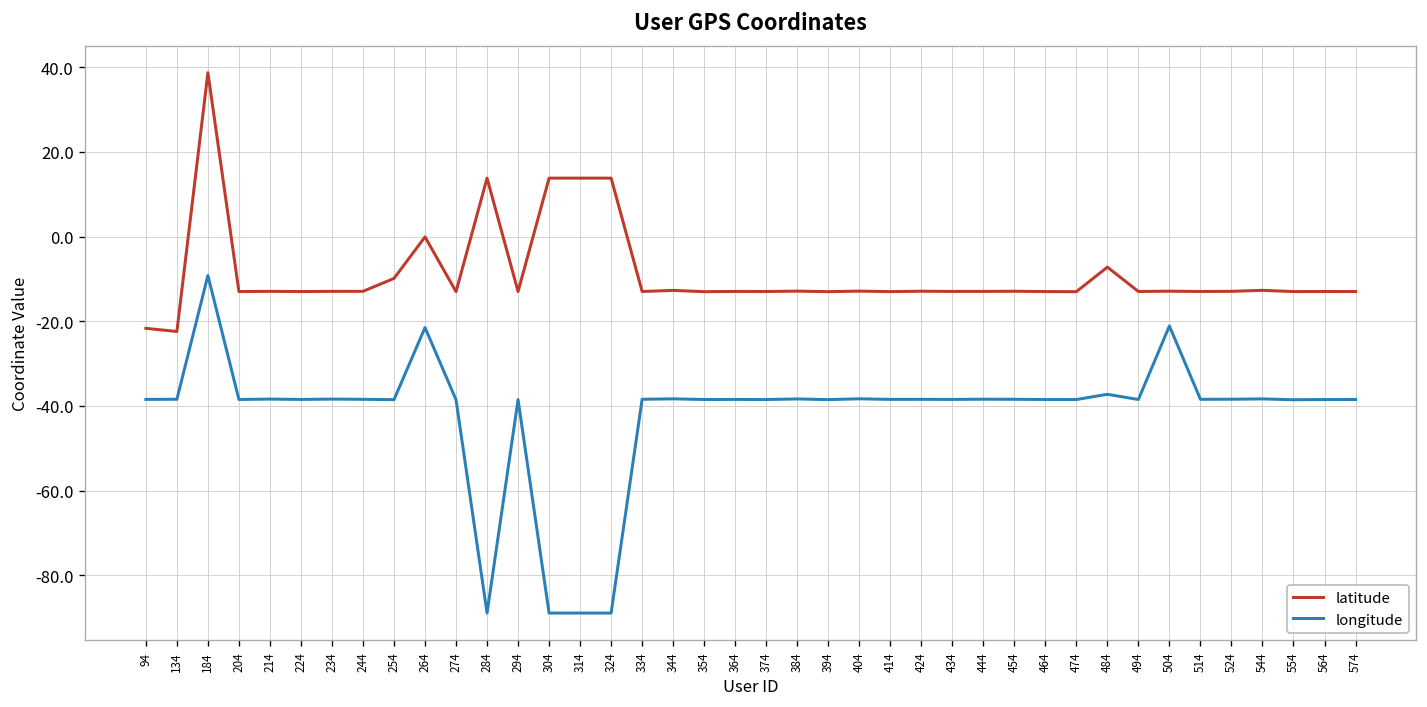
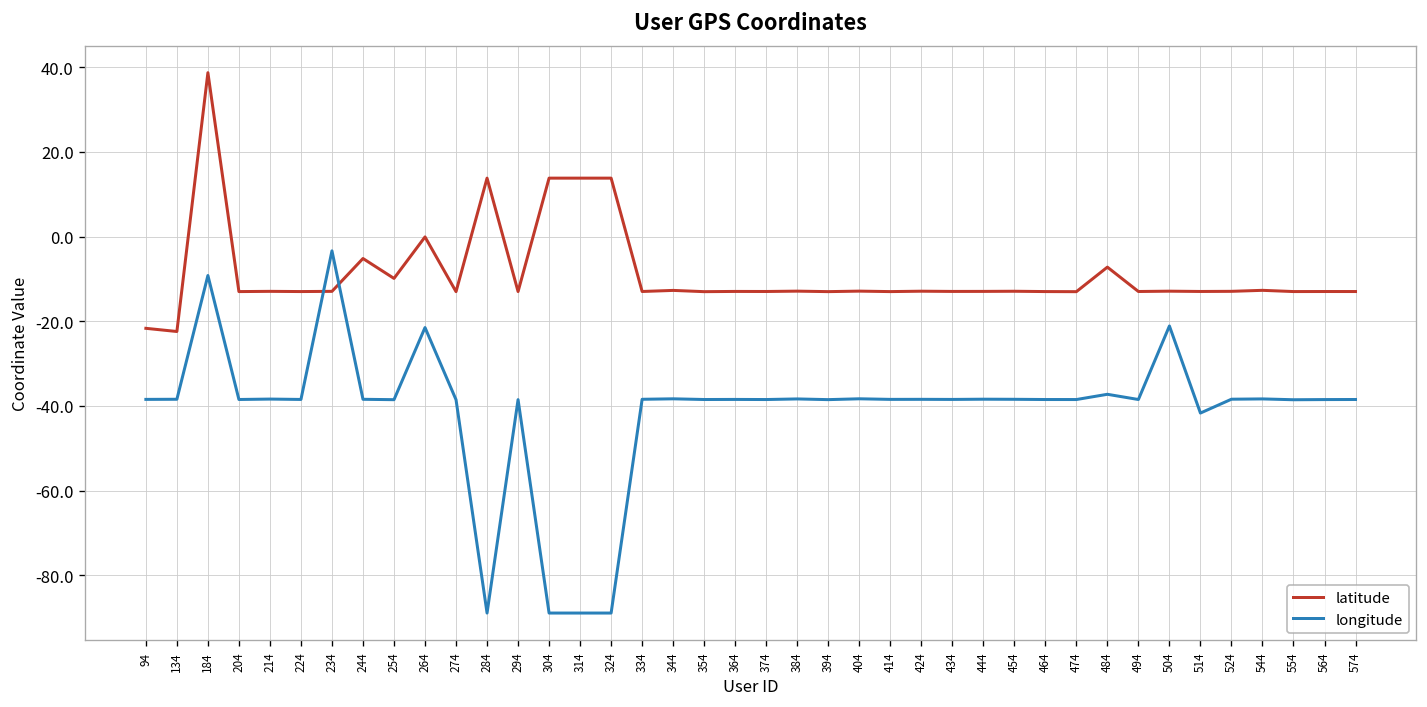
longitude, 234: -38 -> -3
latitude, 244: -13 -> -5
longitude, 514: -38 -> -42
